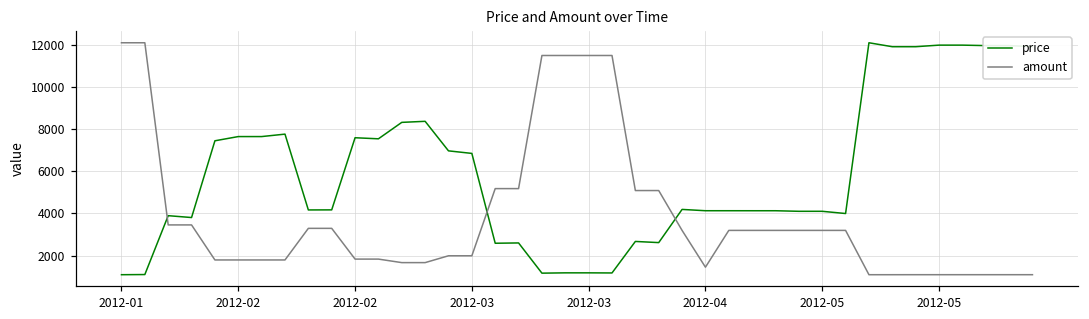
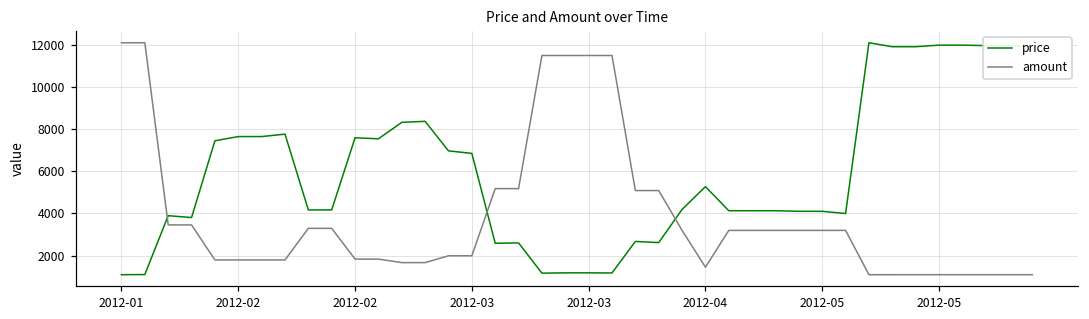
price, 2012-04: 4100 -> 5300
